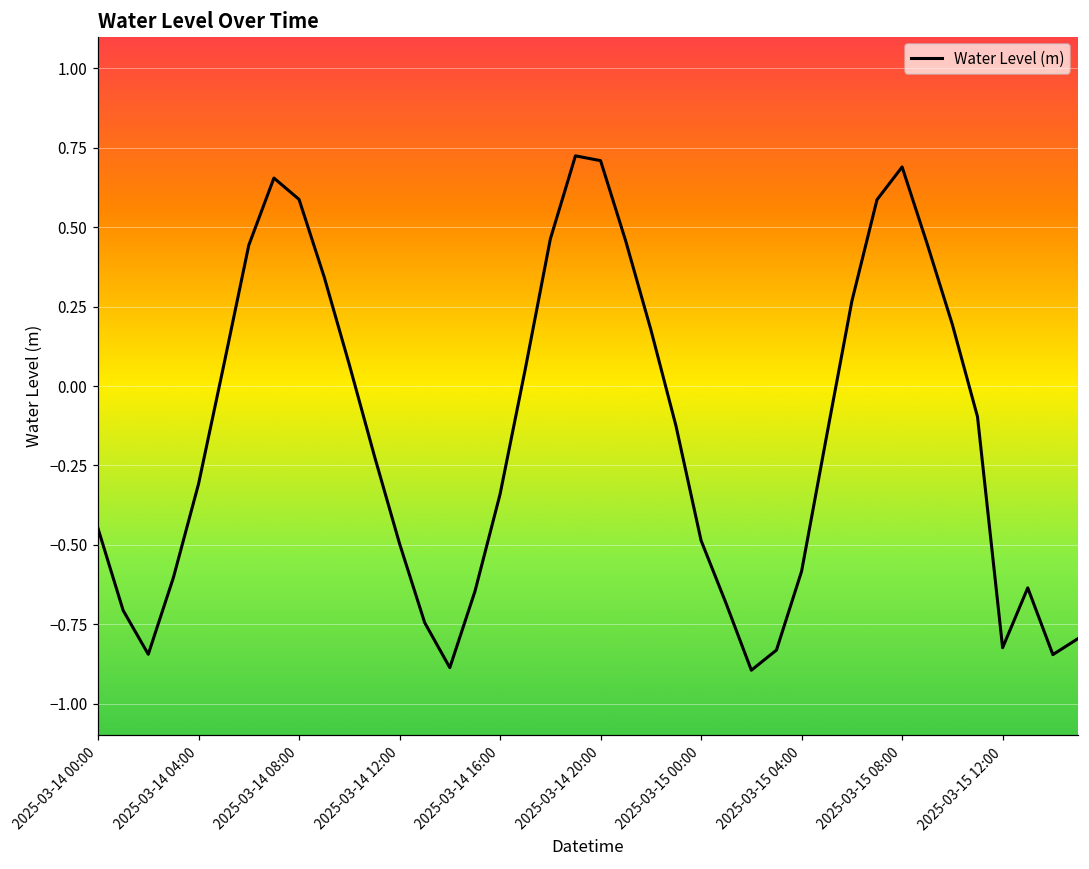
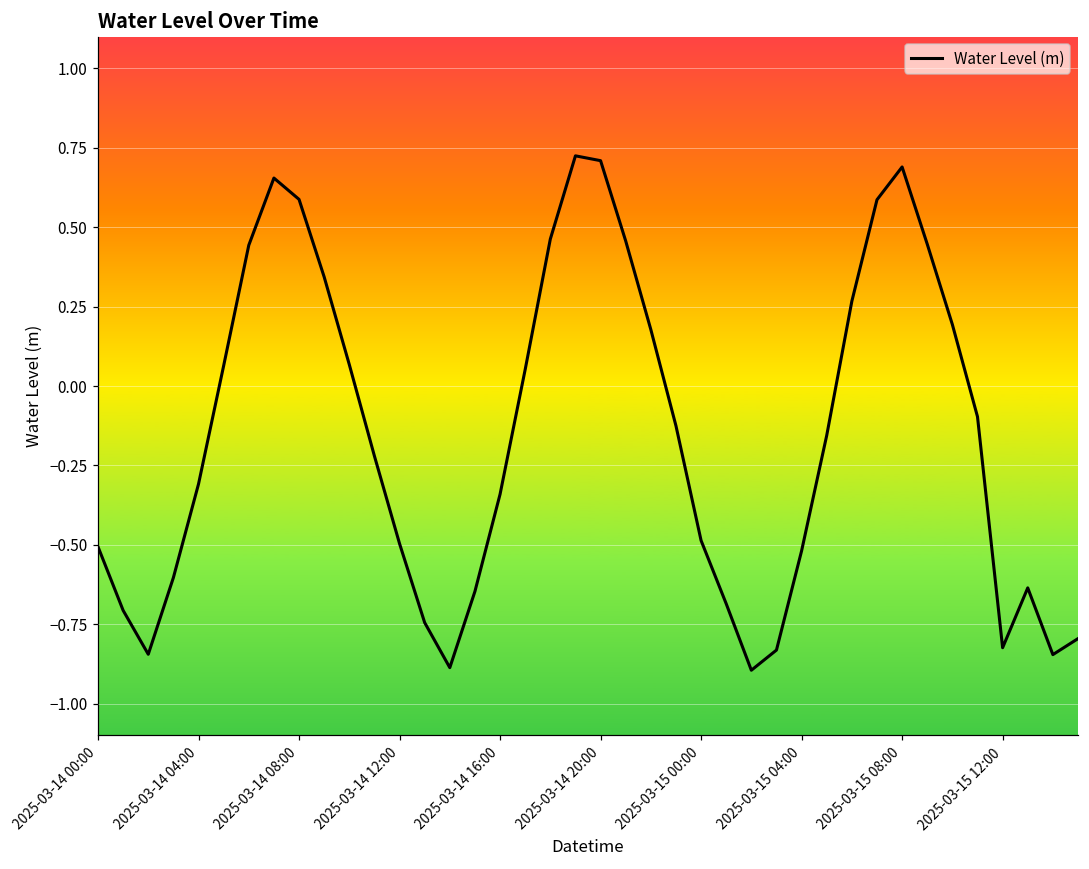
2025-03-14 00:00: -0.45 -> -0.51
2025-03-15 04:00: -0.58 -> -0.52
